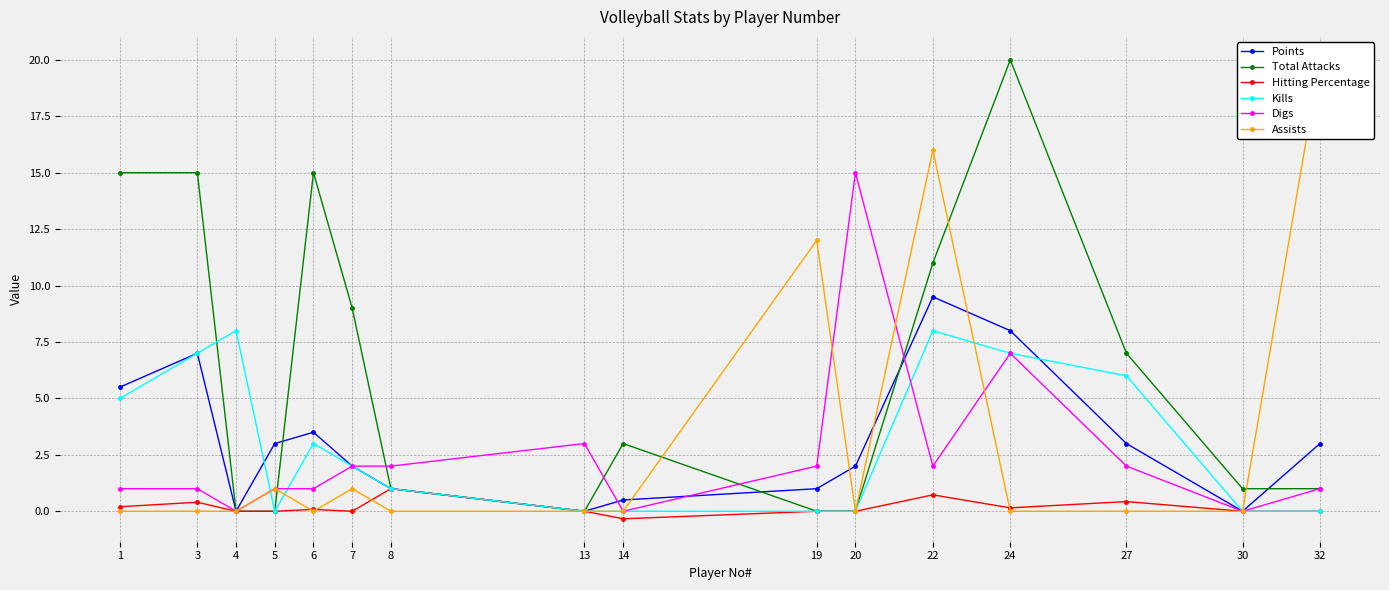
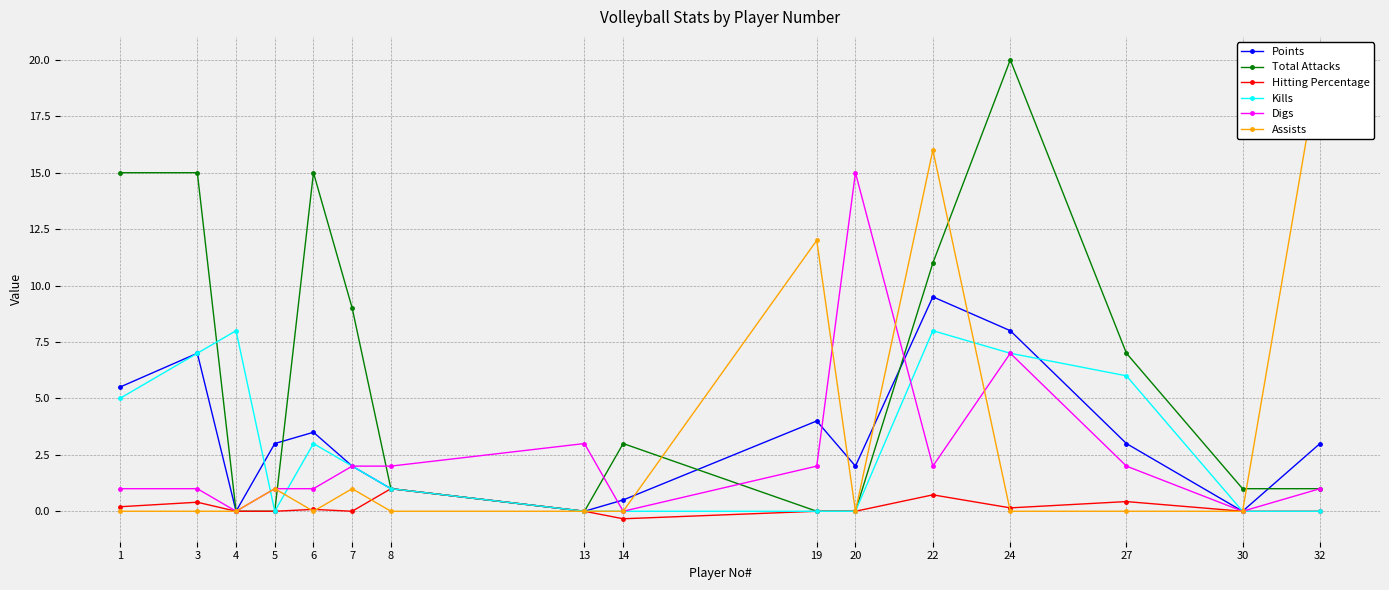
Points, 19: 1 -> 4
